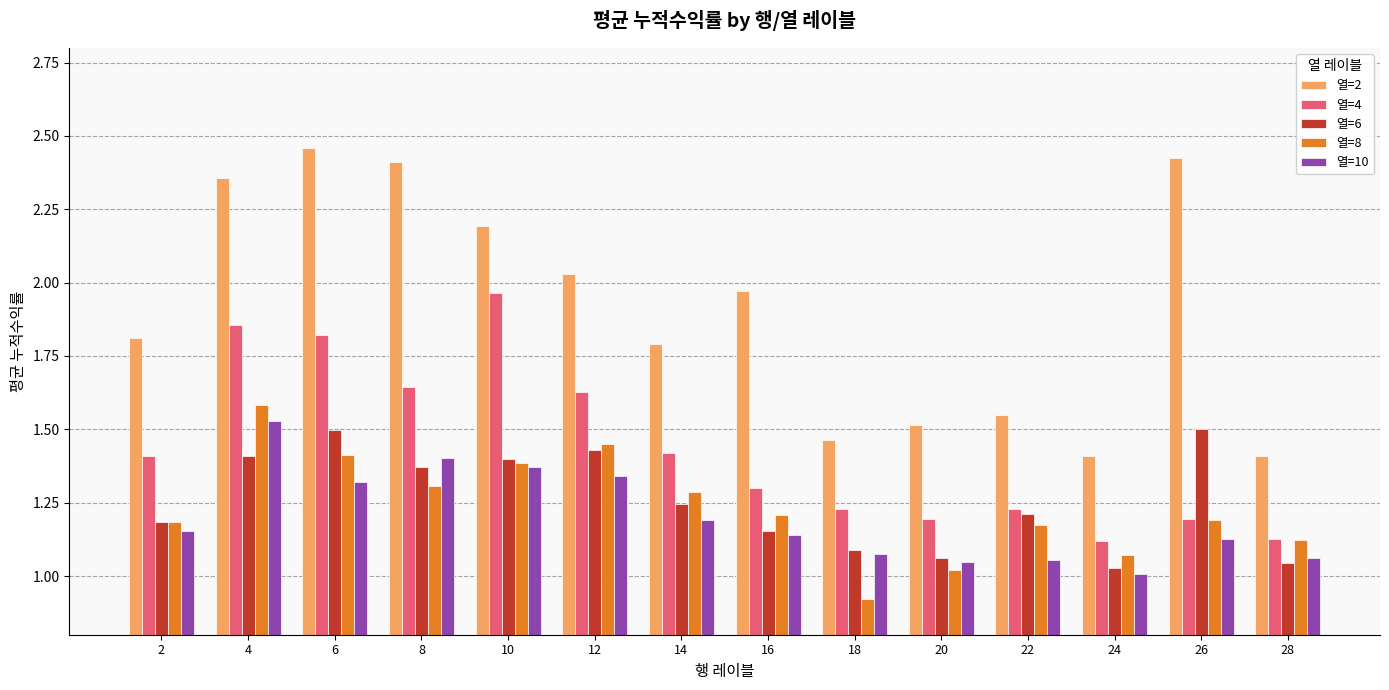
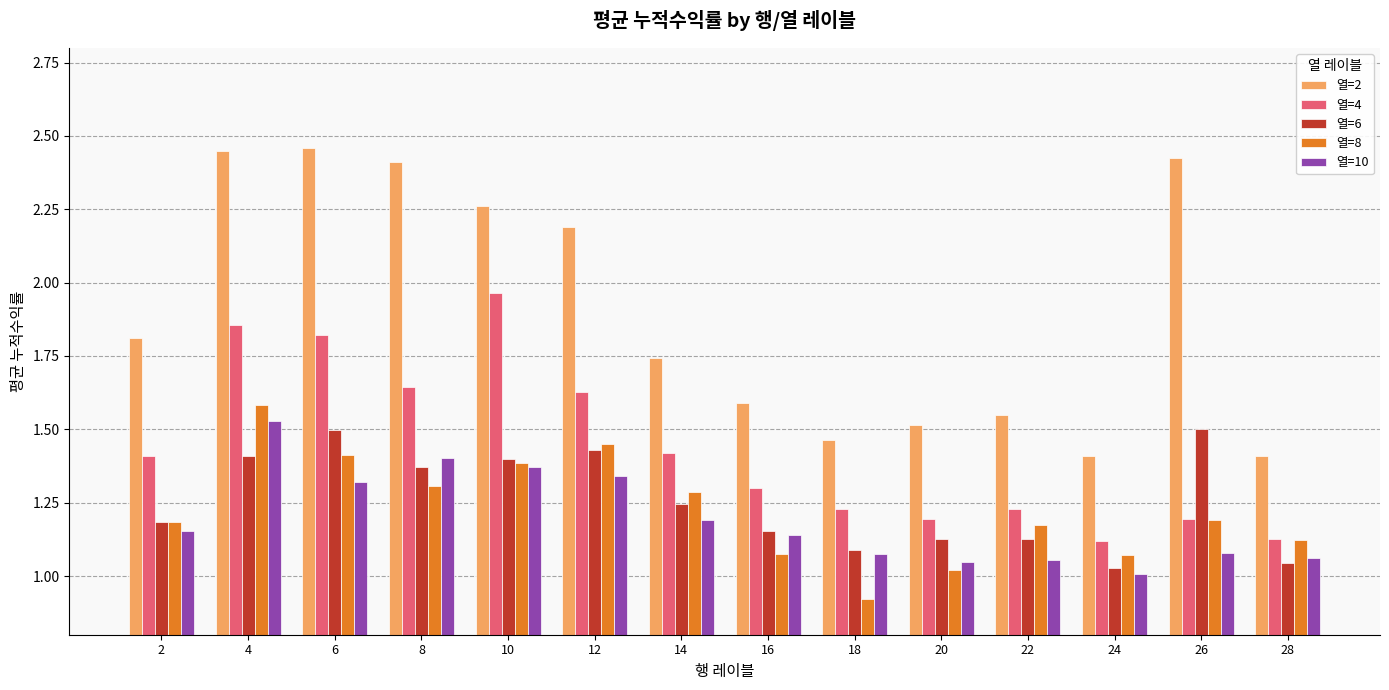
열=2, 4: 2.36 -> 2.45
열=2, 10: 2.19 -> 2.26
열=2, 12: 2.03 -> 2.19
열=2, 14: 1.79 -> 1.74
열=2, 16: 1.97 -> 1.59
열=8, 16: 1.21 -> 1.08
열=6, 20: 1.06 -> 1.13
열=6, 22: 1.21 -> 1.13
열=10, 26: 1.13 -> 1.08
